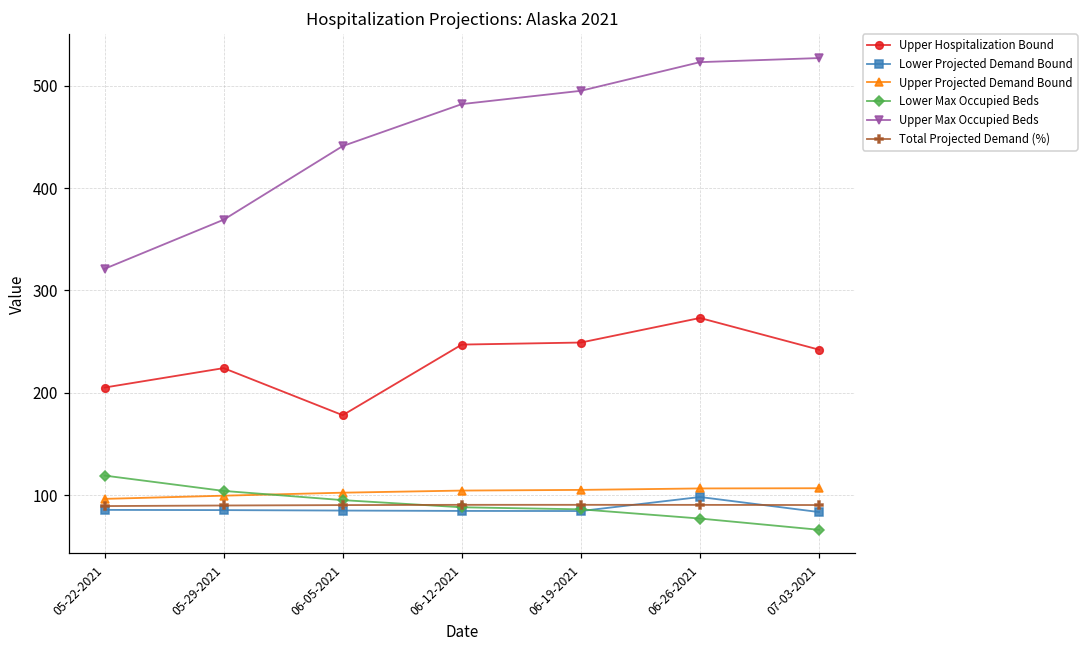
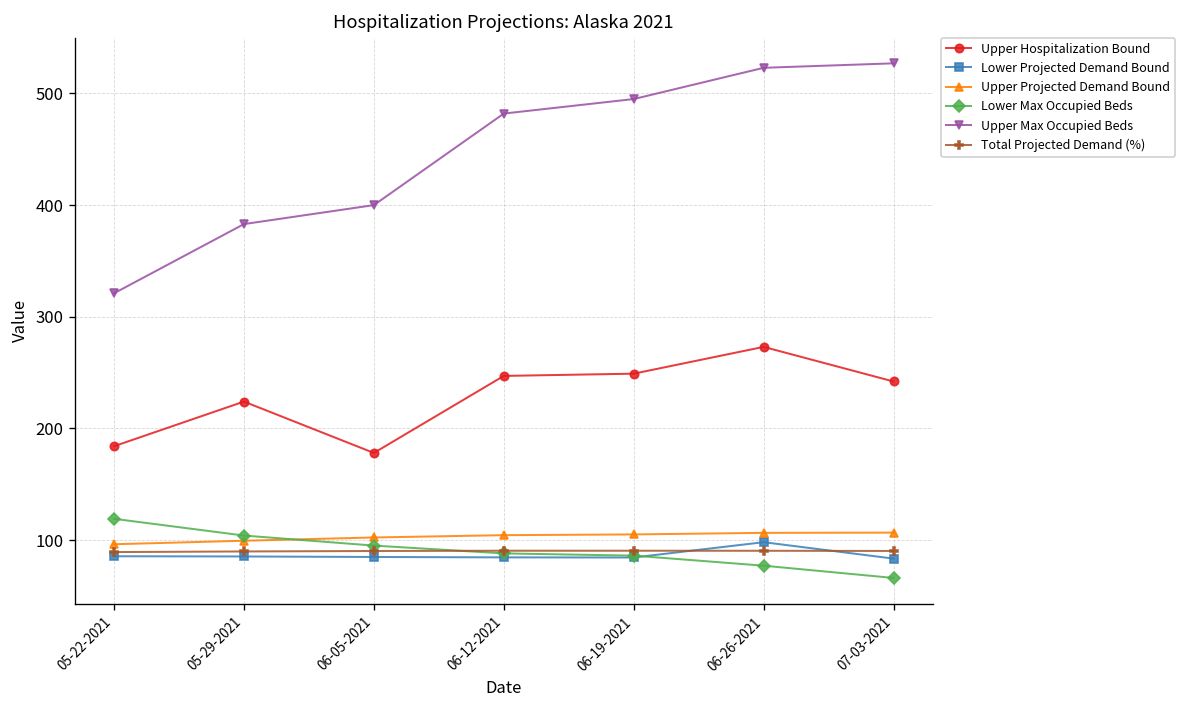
Upper Hospitalization Bound, 05-22-2021: 210 -> 180
Upper Max Occupied Beds, 05-29-2021: 370 -> 380
Upper Max Occupied Beds, 06-05-2021: 440 -> 400
